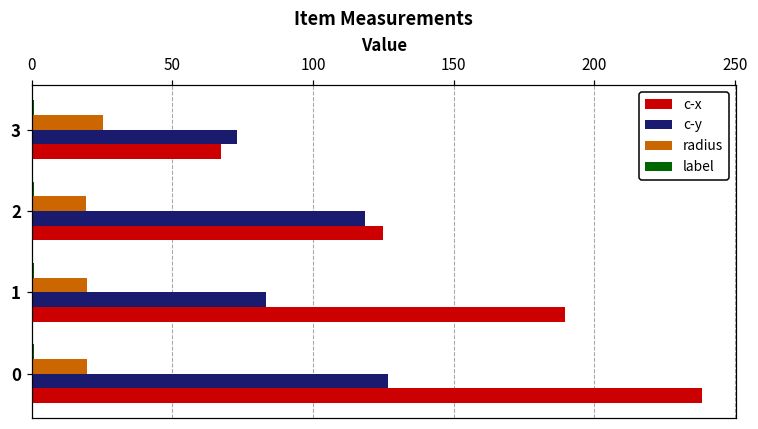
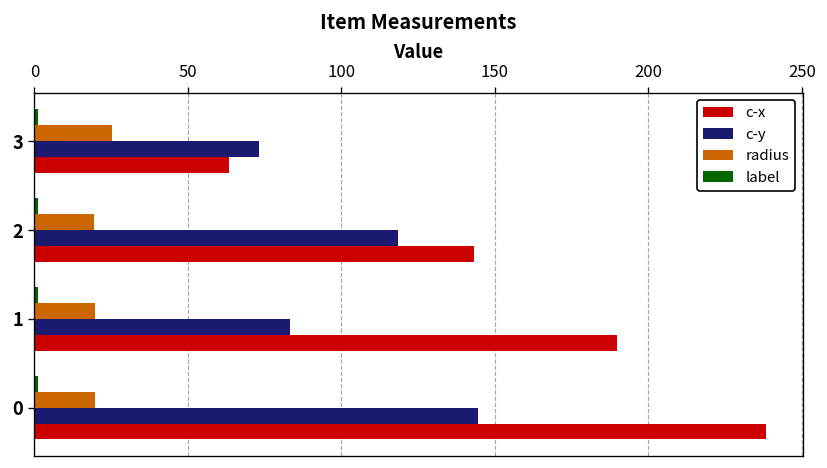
c-x, 3: 67 -> 63
c-x, 2: 125 -> 143
c-y, 0: 126 -> 144
